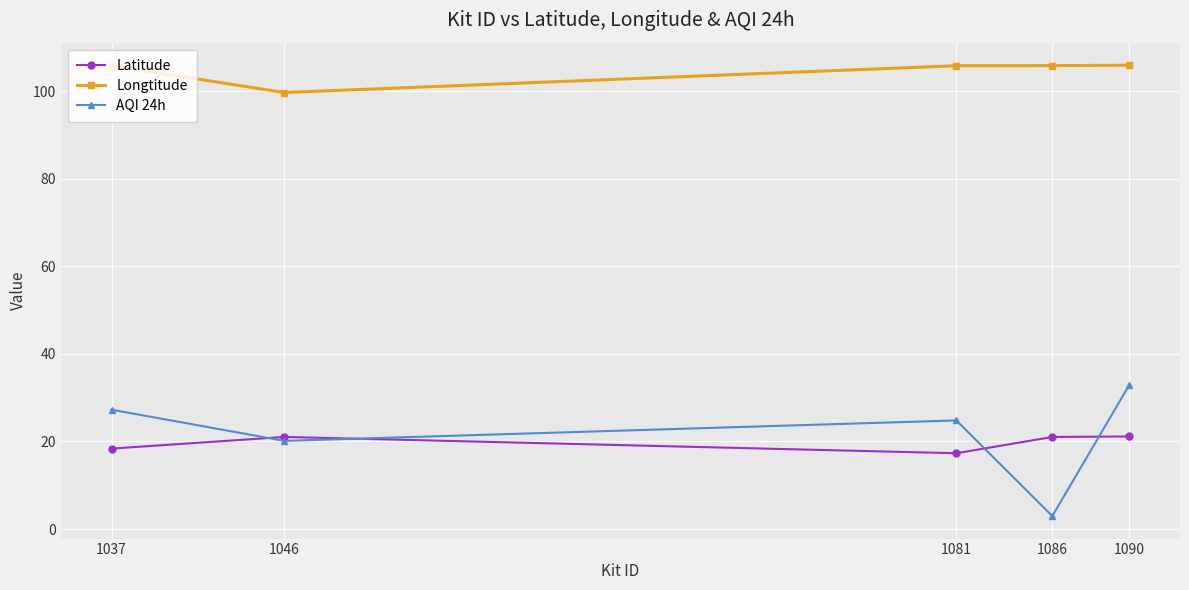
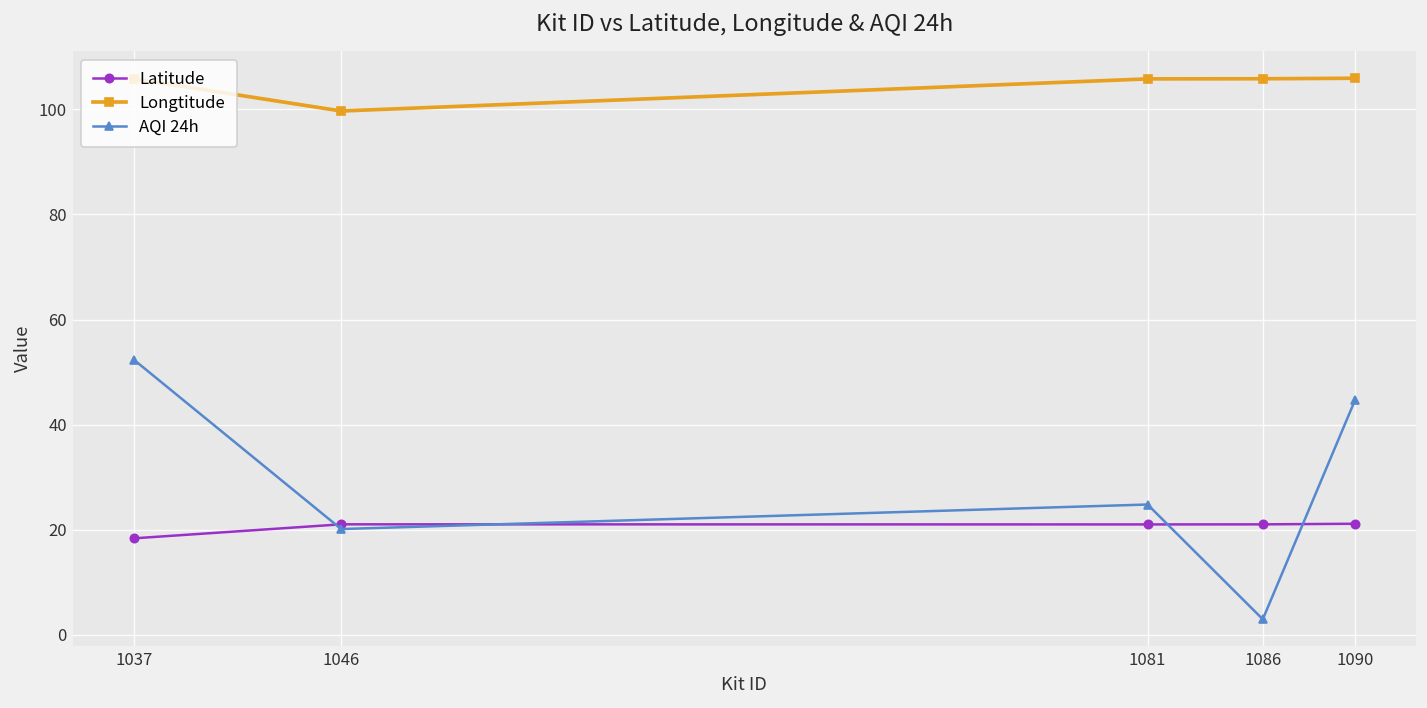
AQI 24h, 1037: 27 -> 52
Latitude, 1081: 17 -> 21
AQI 24h, 1090: 33 -> 45
